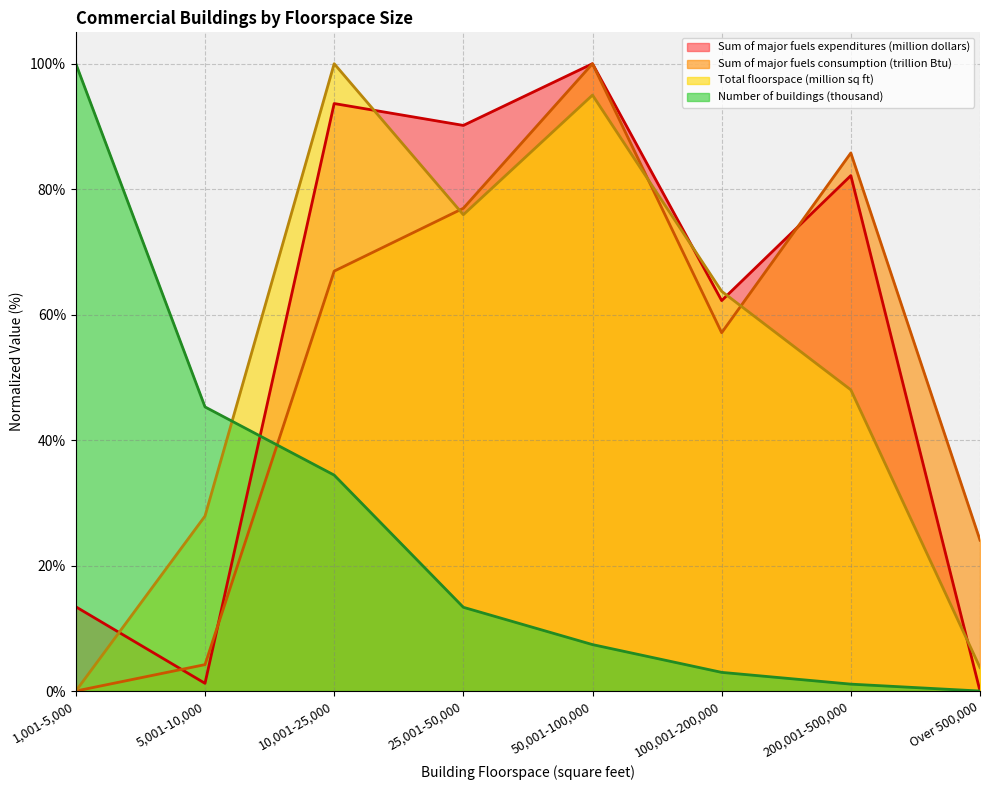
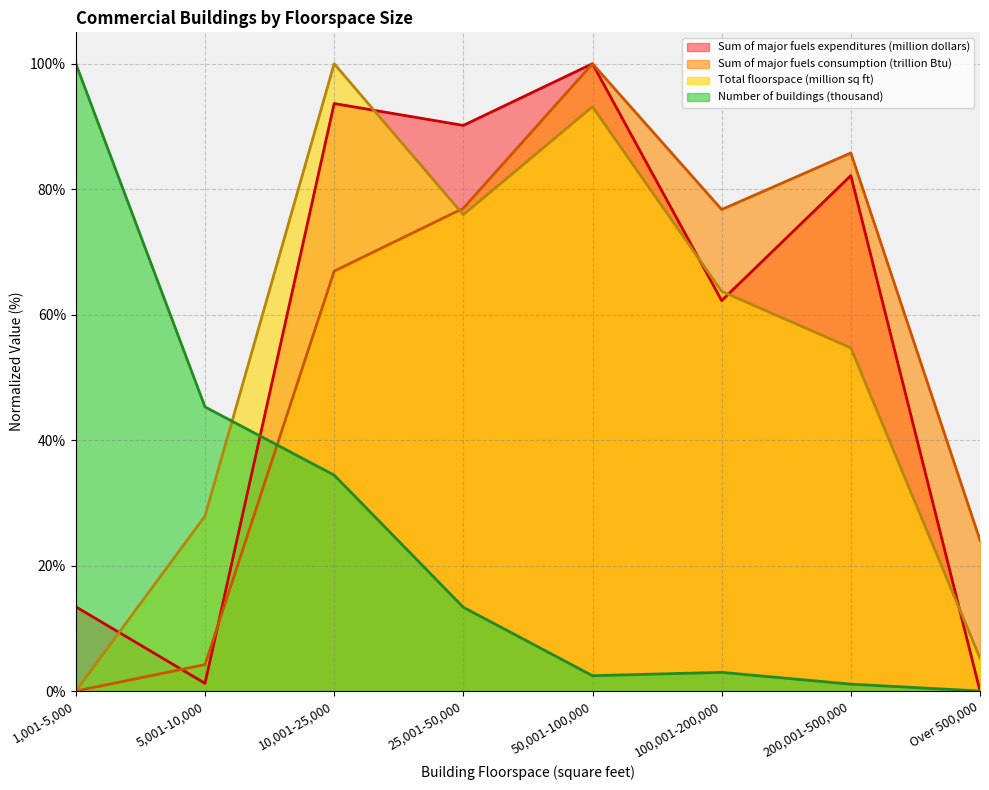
Total floorspace (million sq ft), 50,001-100,000: 95% -> 93%
Number of buildings (thousand), 50,001-100,000: 7% -> 2%
Sum of major fuels consumption (trillion Btu), 100,001-200,000: 57% -> 77%
Total floorspace (million sq ft), 200,001-500,000: 48% -> 55%
Total floorspace (million sq ft), Over 500,000: 4% -> 5%
